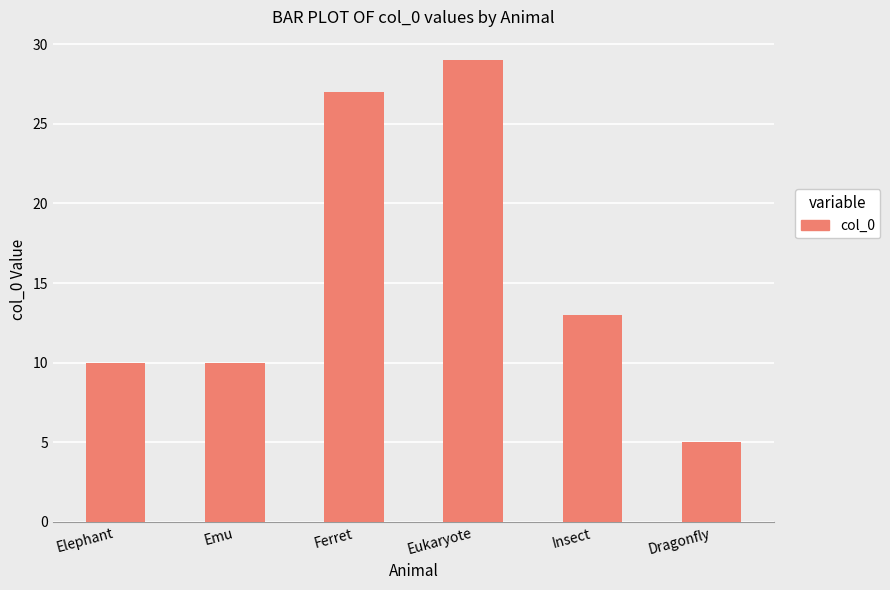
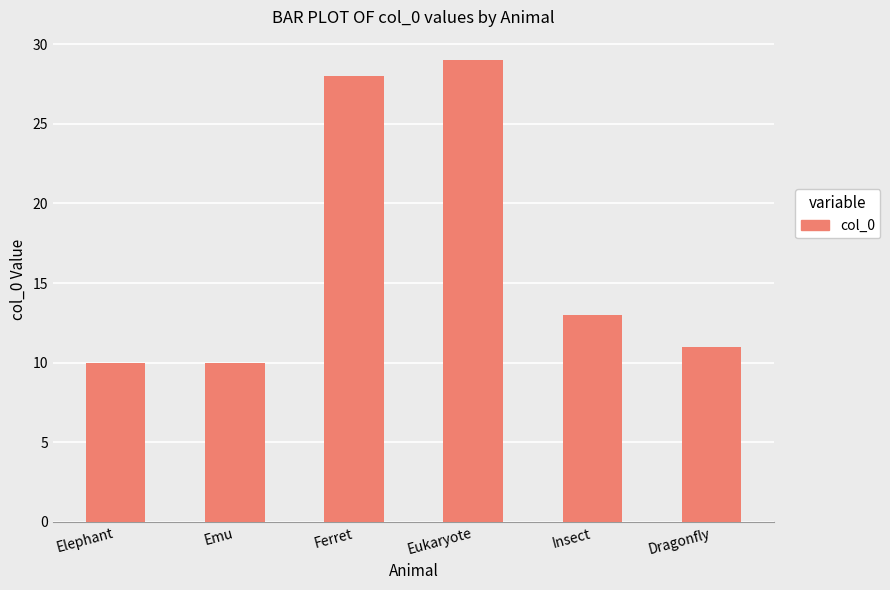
Ferret: 27 -> 28
Dragonfly: 5 -> 11
